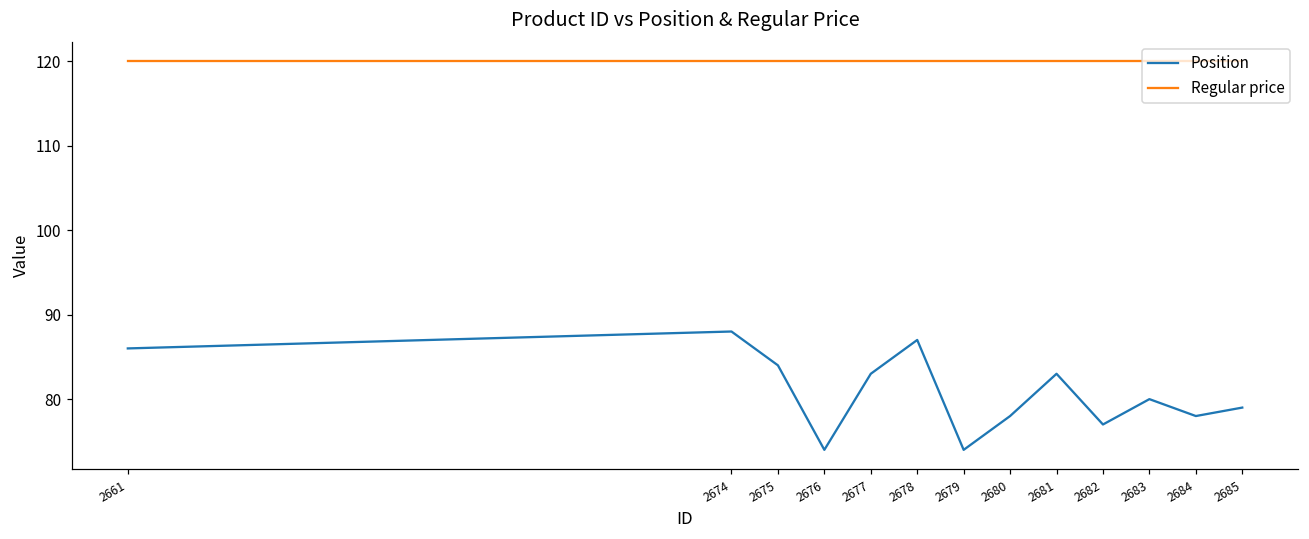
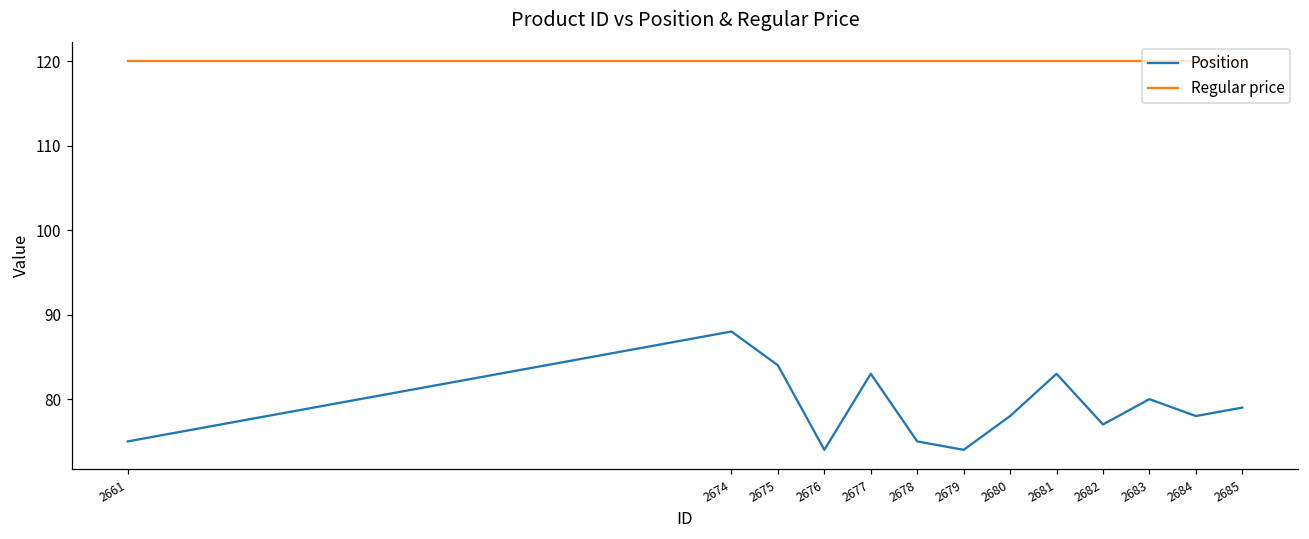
Position, 2661: 86 -> 75
Position, 2678: 87 -> 75
